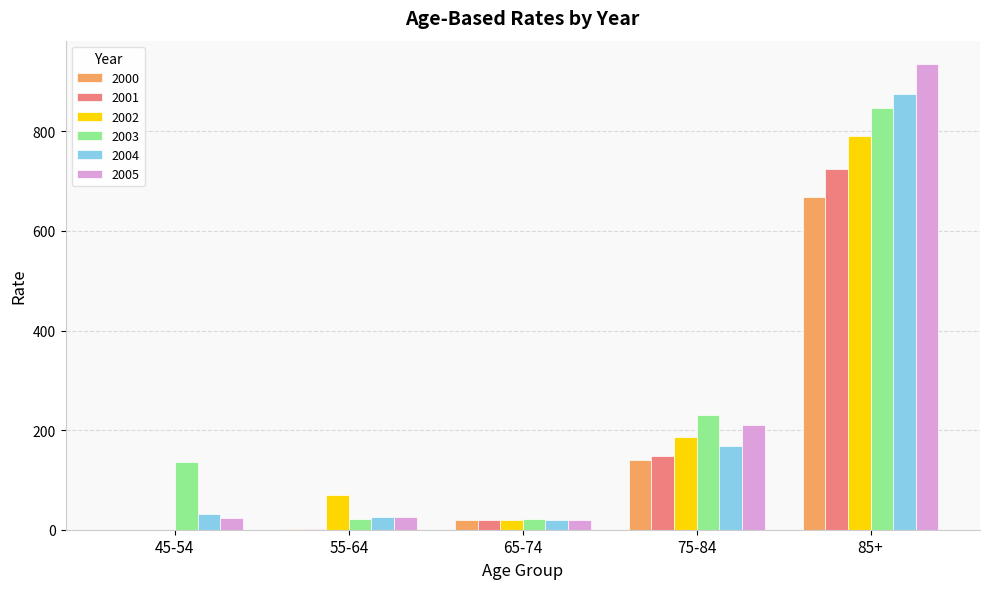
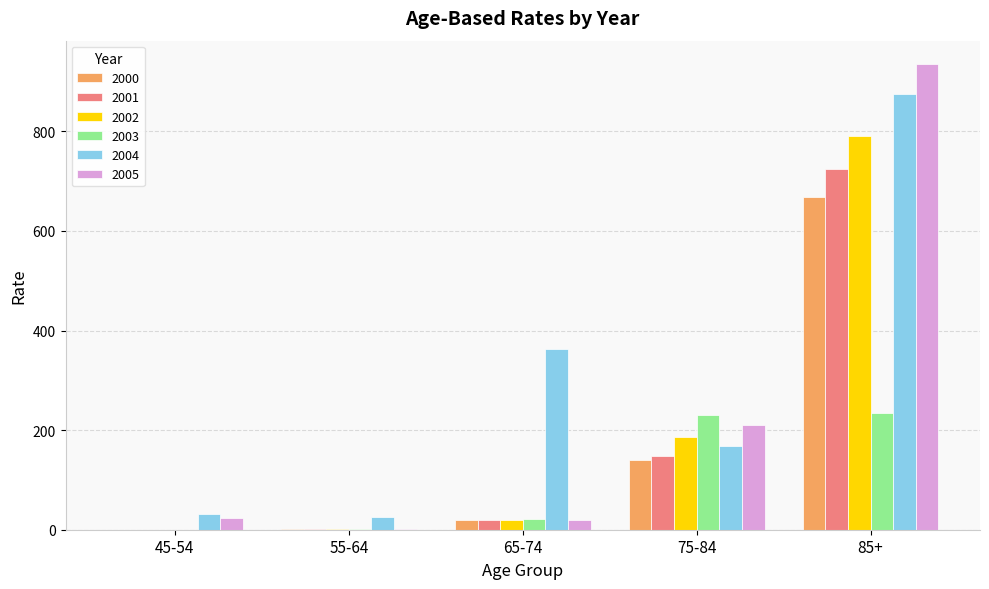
2003, 45-54: 140 -> 0
2002, 55-64: 70 -> 0
2003, 55-64: 20 -> 0
2005, 55-64: 30 -> 0
2004, 65-74: 20 -> 360
2003, 85+: 850 -> 230
